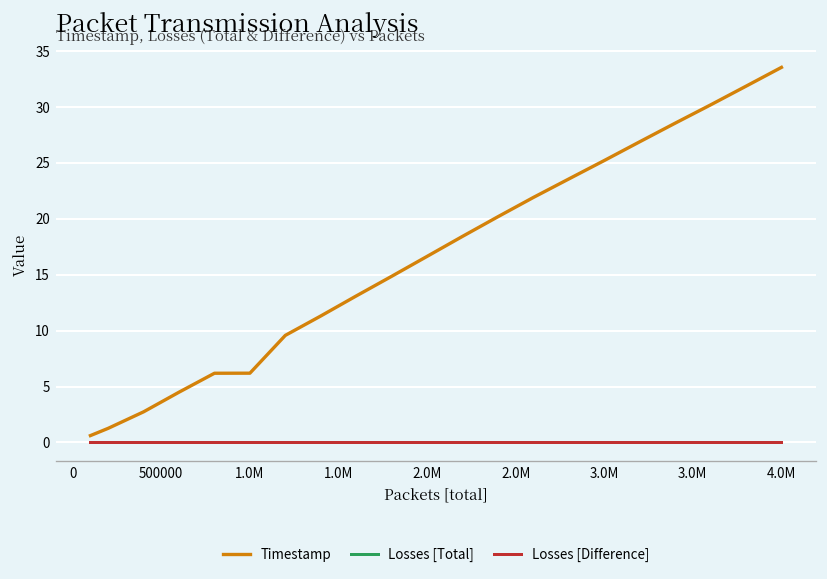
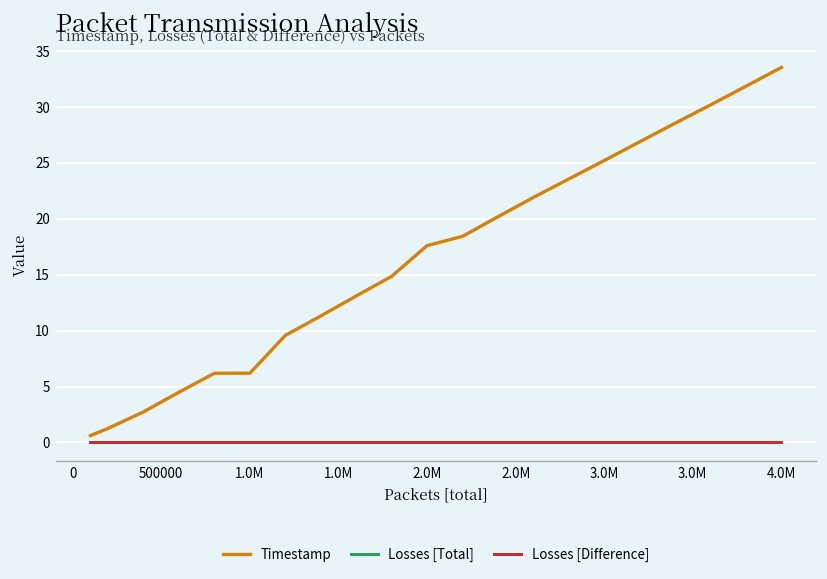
Timestamp, 2.0M: 17 -> 18
